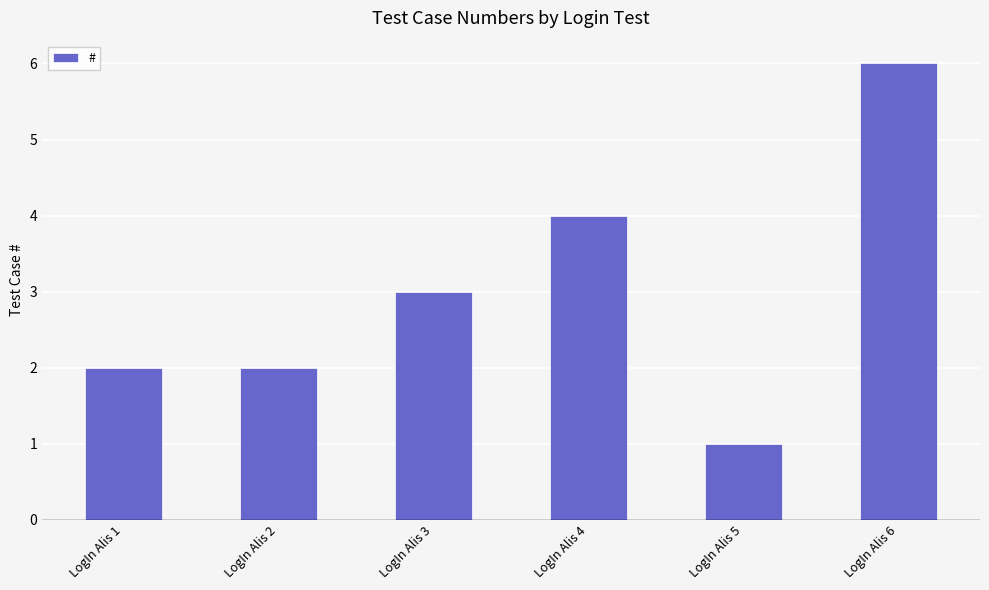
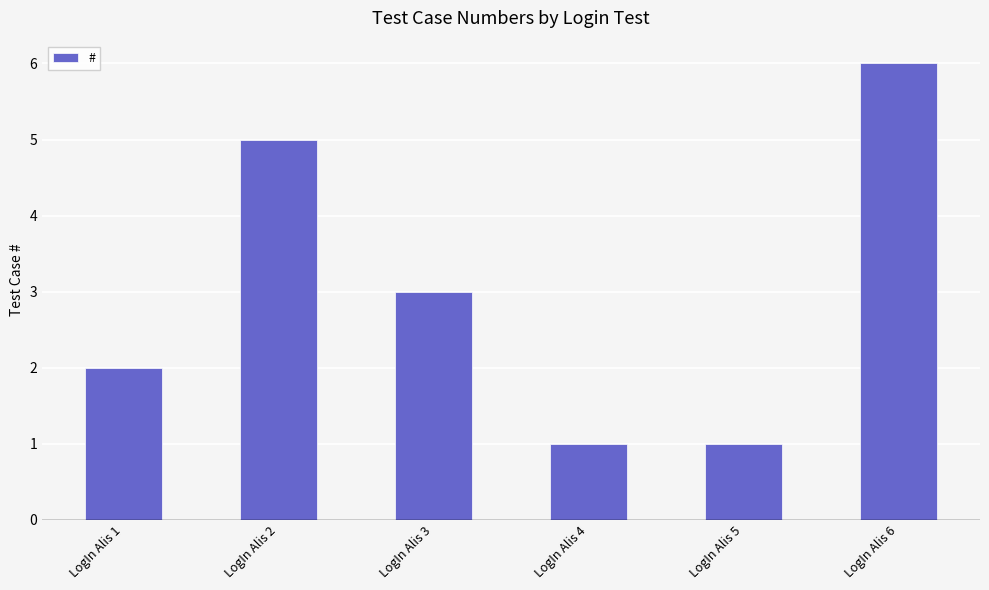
LogIn Alis 2: 2 -> 5
LogIn Alis 4: 4 -> 1
